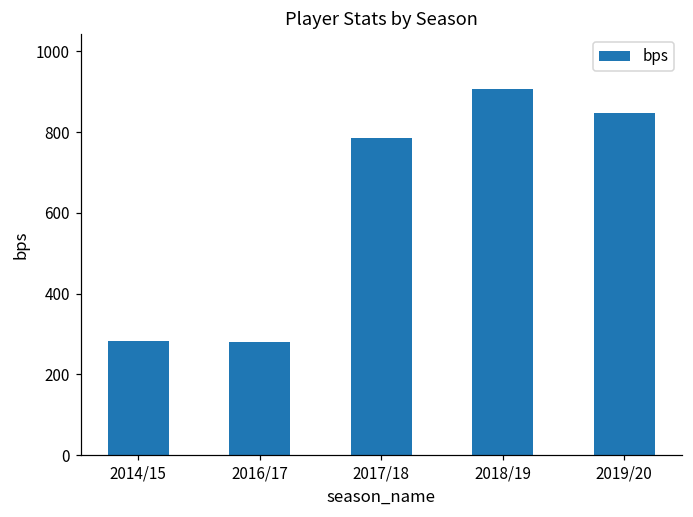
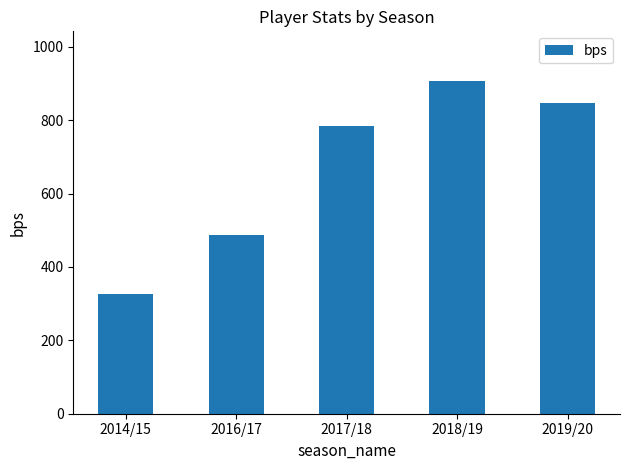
2014/15: 280 -> 330
2016/17: 280 -> 490
